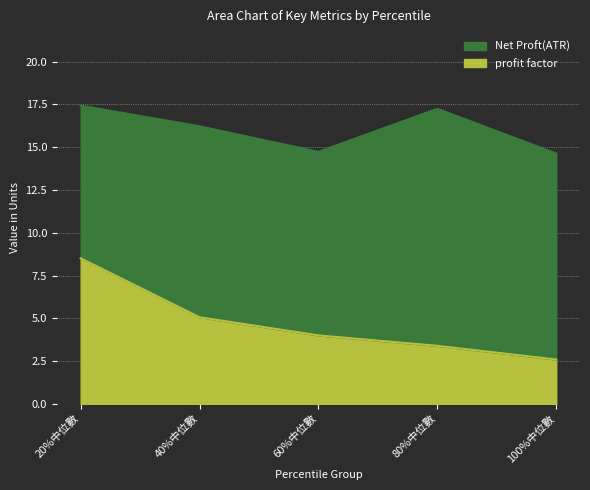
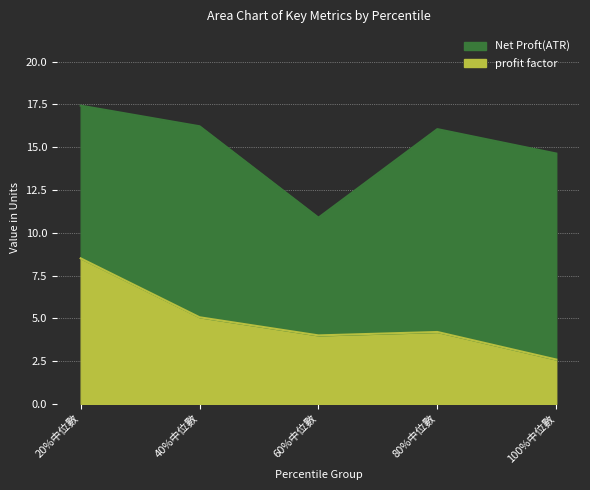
Net Proft(ATR), 60%中位數: 14.7 -> 10.9
profit factor, 80%中位數: 3.4 -> 4.2
Net Proft(ATR), 80%中位數: 17.2 -> 16.1
